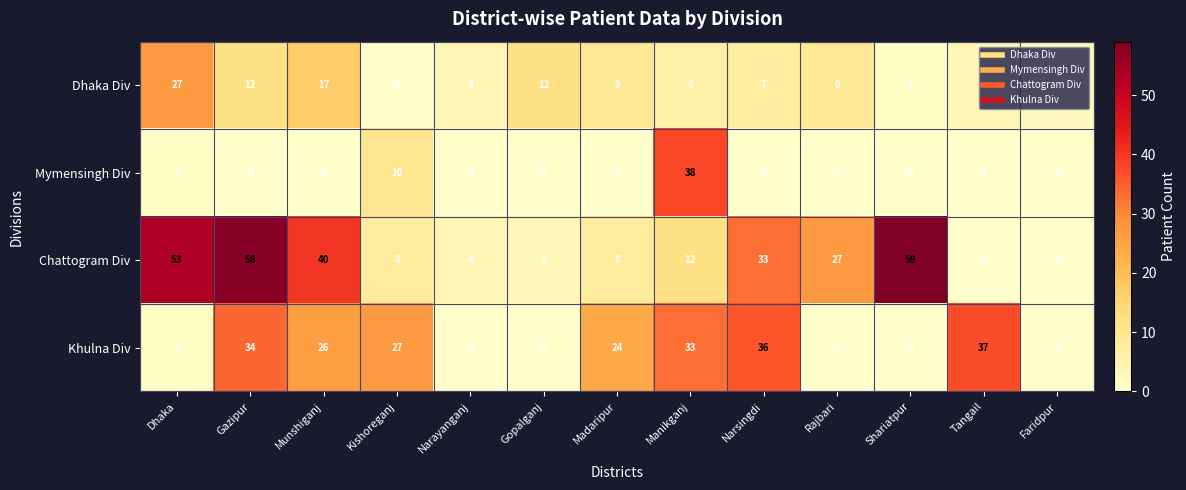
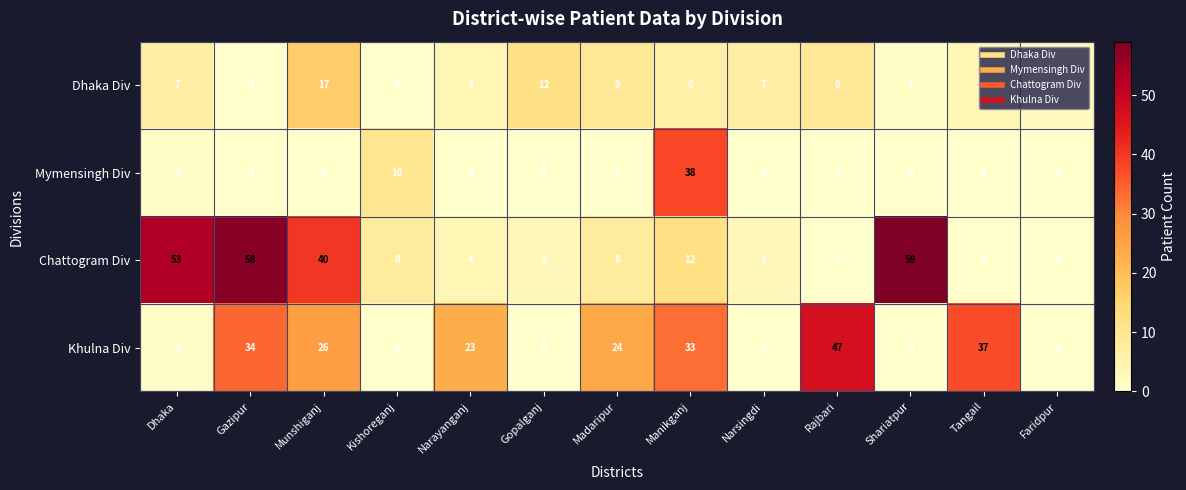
Dhaka Div, Dhaka: 27 -> 7
Dhaka Div, Gazipur: 12 -> 0
Chattogram Div, Narsingdi: 33 -> 3
Chattogram Div, Rajbari: 27 -> 0
Khulna Div, Kishoreganj: 27 -> 0
Khulna Div, Narayanganj: 0 -> 23
Khulna Div, Narsingdi: 36 -> 0
Khulna Div, Rajbari: 0 -> 47
